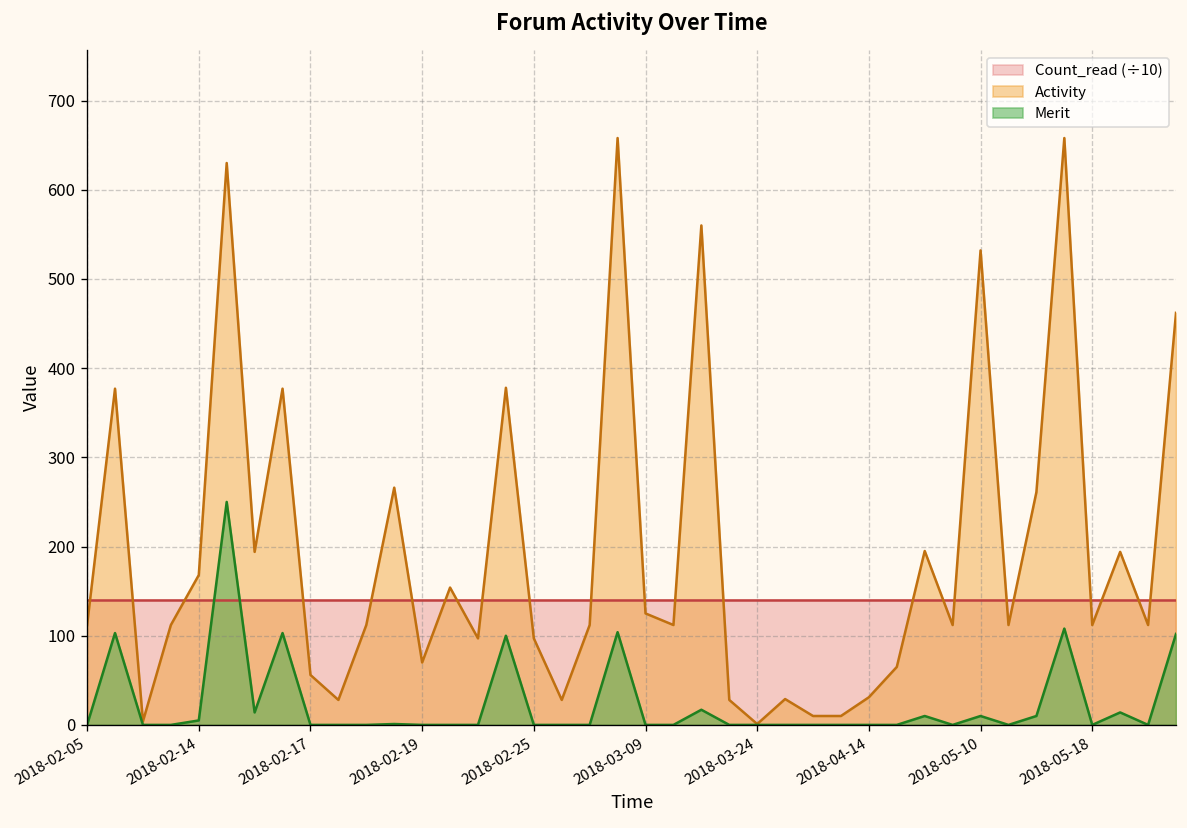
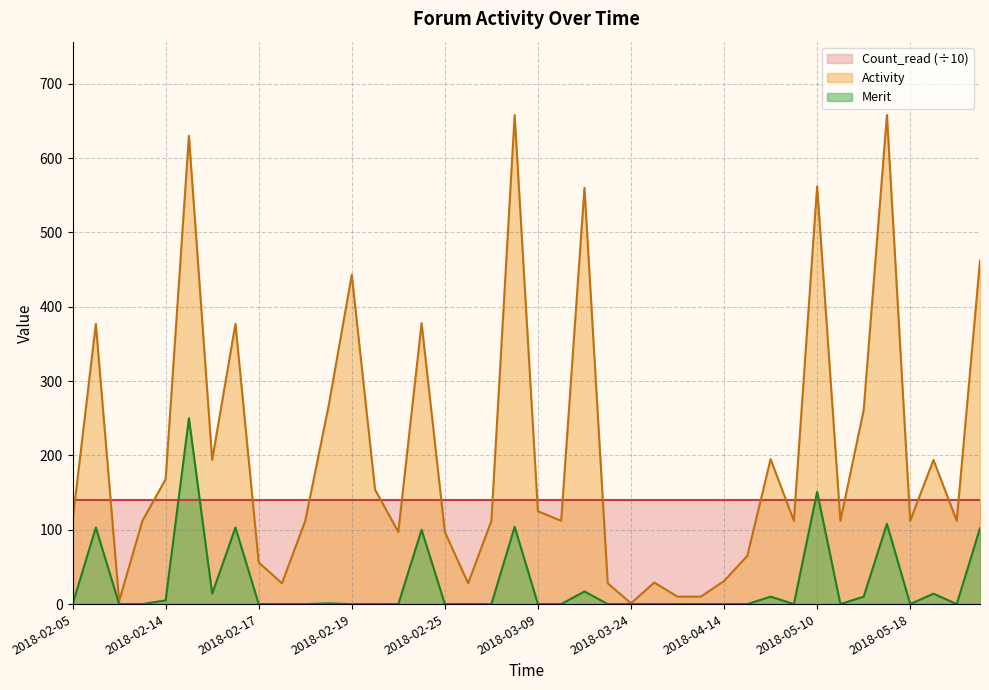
Activity, 2018-02-19: 70 -> 440
Activity, 2018-05-10: 530 -> 560
Merit, 2018-05-10: 10 -> 150
